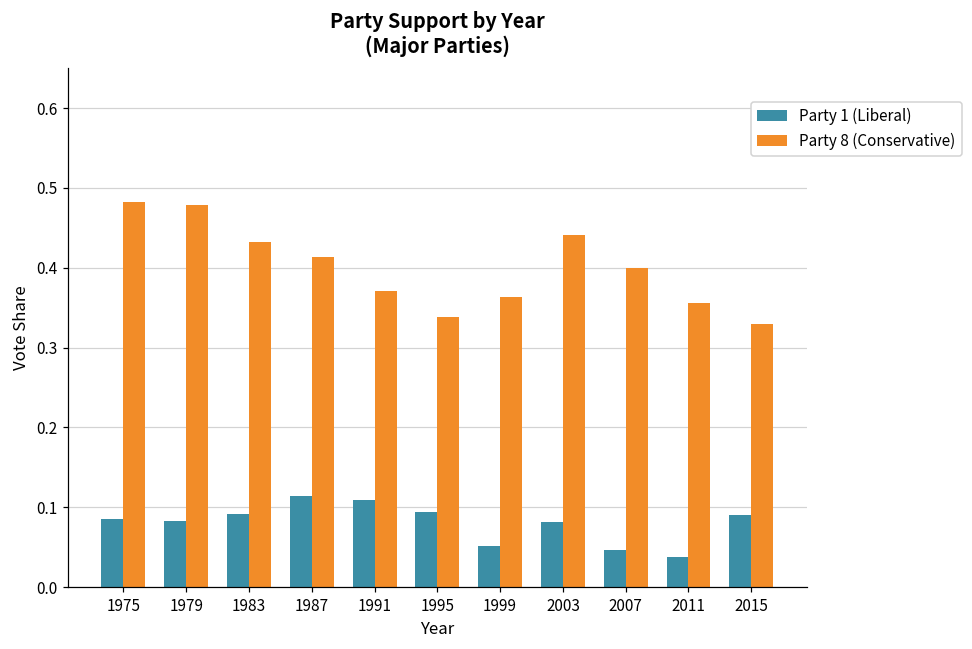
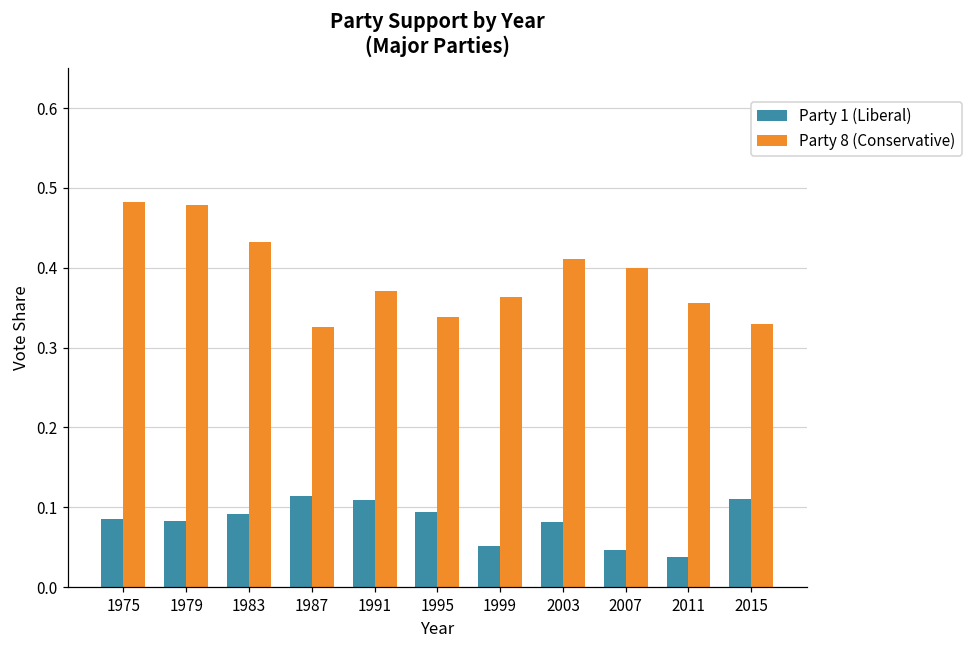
Party 8 (Conservative), 1987: 0.41 -> 0.33
Party 8 (Conservative), 2003: 0.44 -> 0.41
Party 1 (Liberal), 2015: 0.09 -> 0.11
